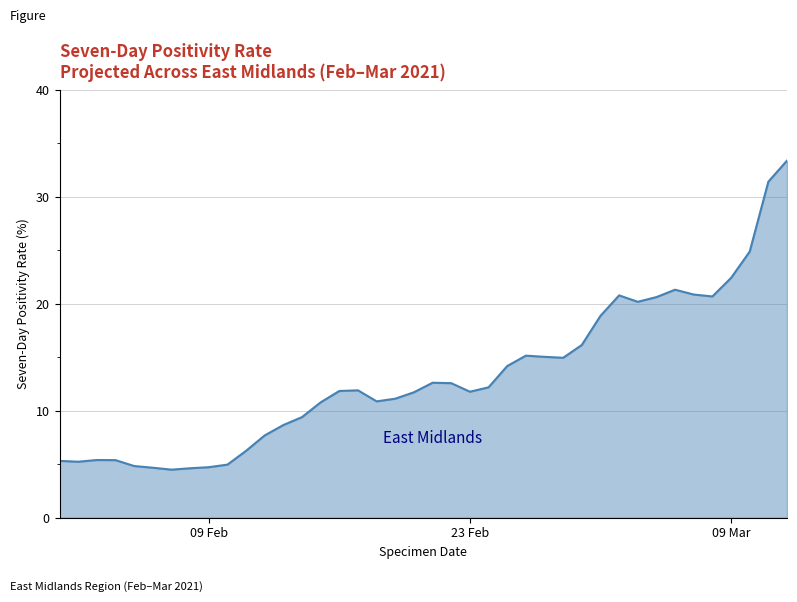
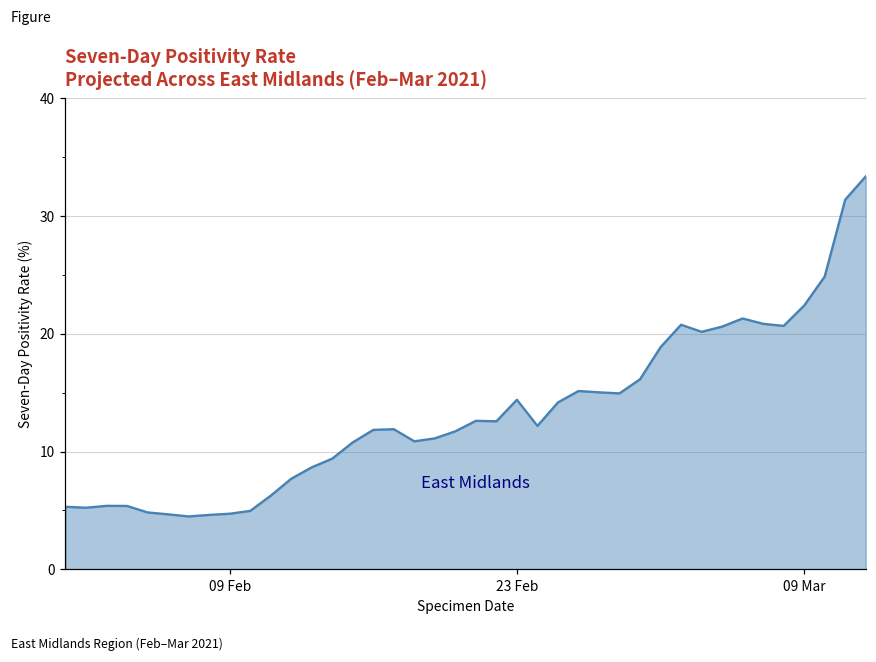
23 Feb: 11.8 -> 14.4
